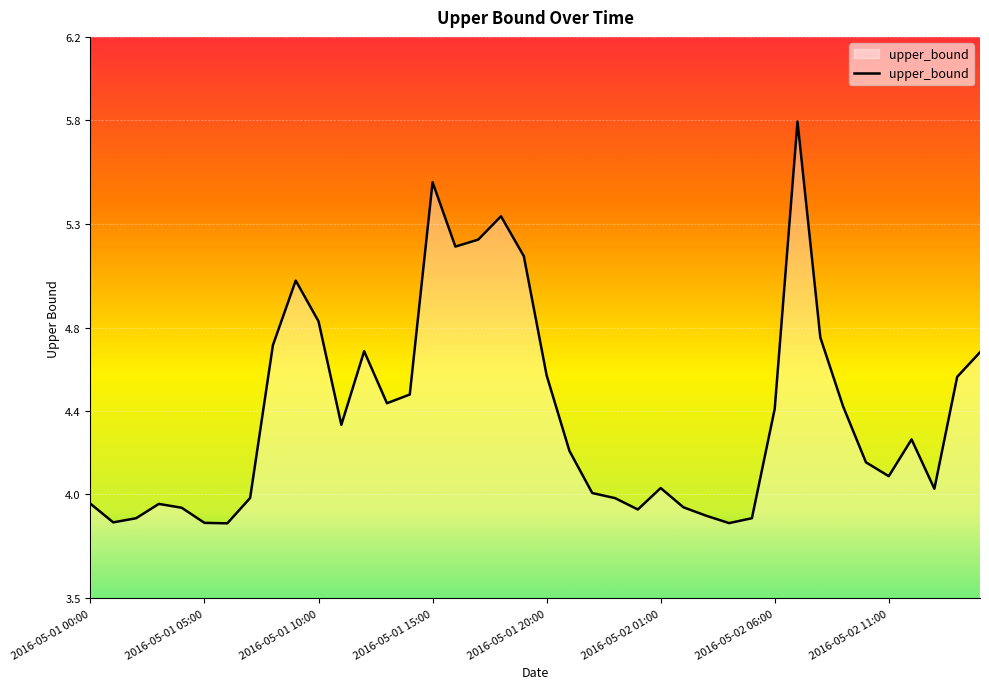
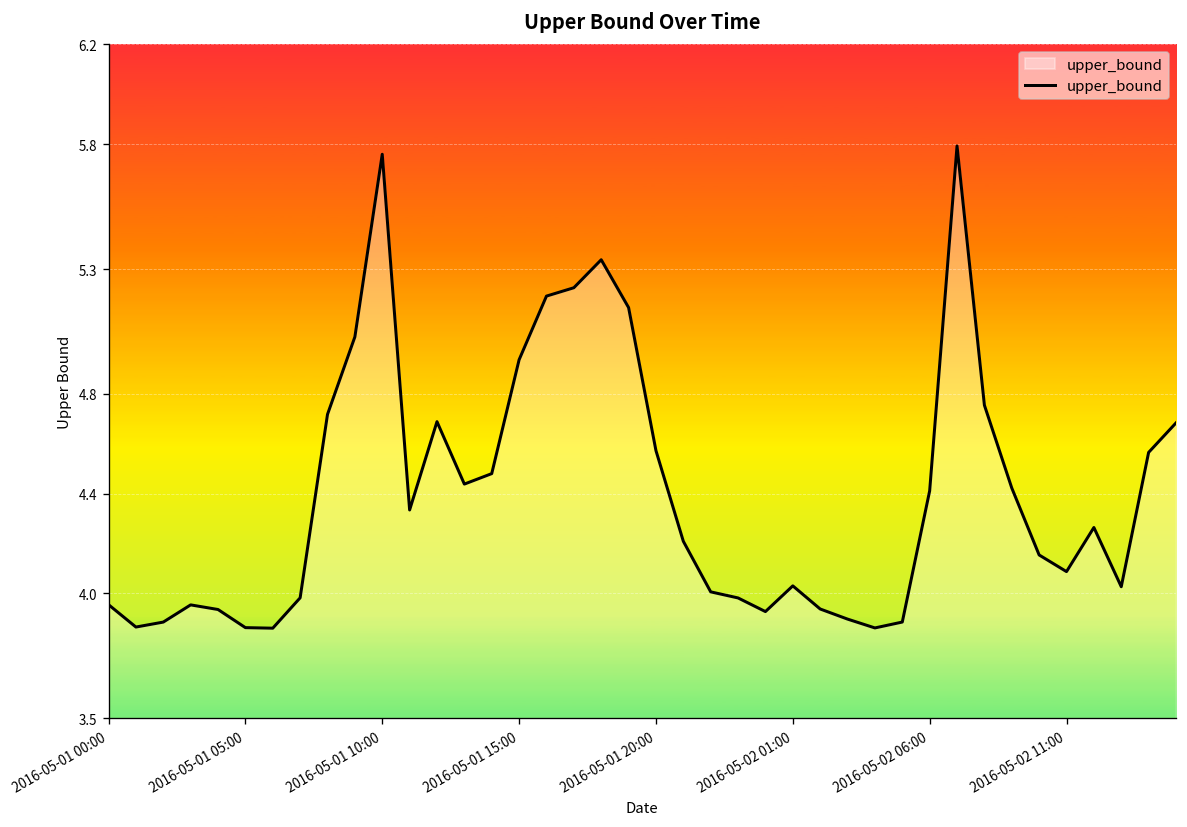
2016-05-01 10:00: 4.83 -> 5.76
2016-05-01 15:00: 5.50 -> 4.94
